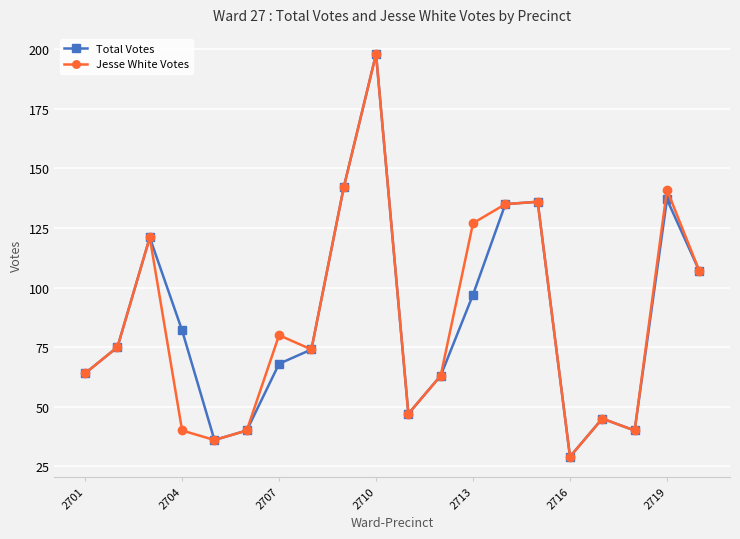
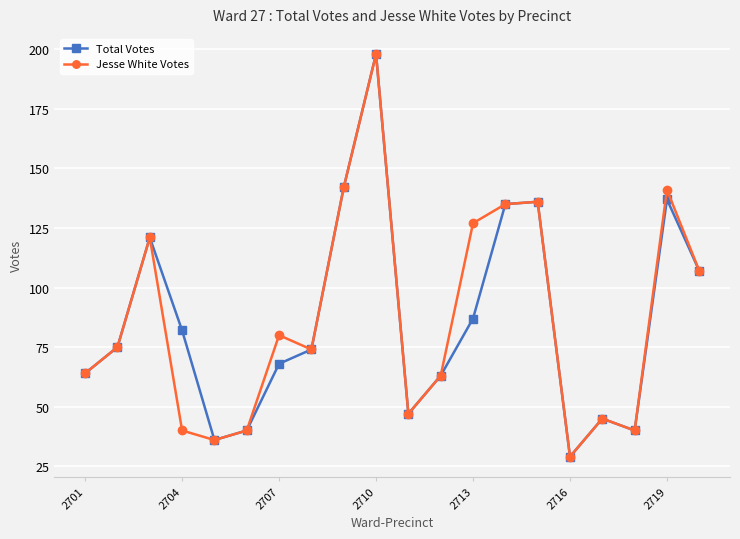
Total Votes, 2713: 97 -> 87
